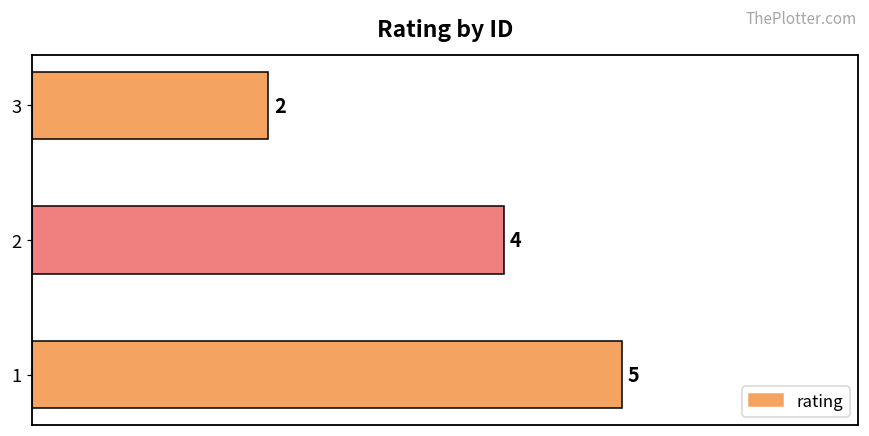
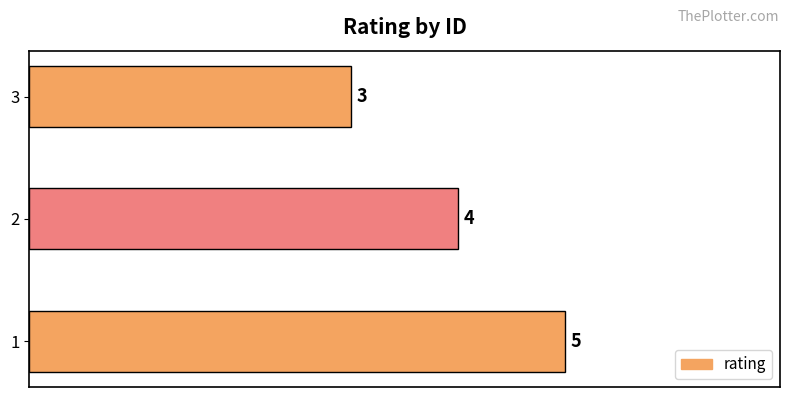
3: 2 -> 3
